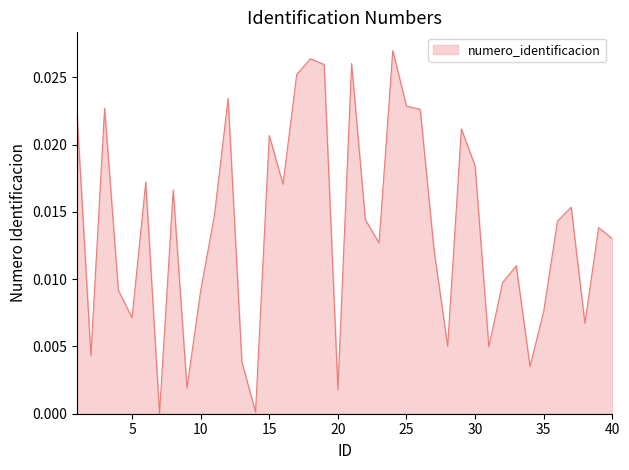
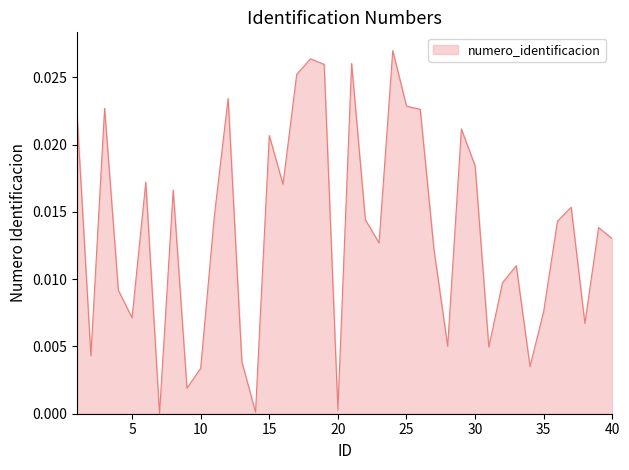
10: 0.0092 -> 0.0034
20: 0.0018 -> 0.0003
